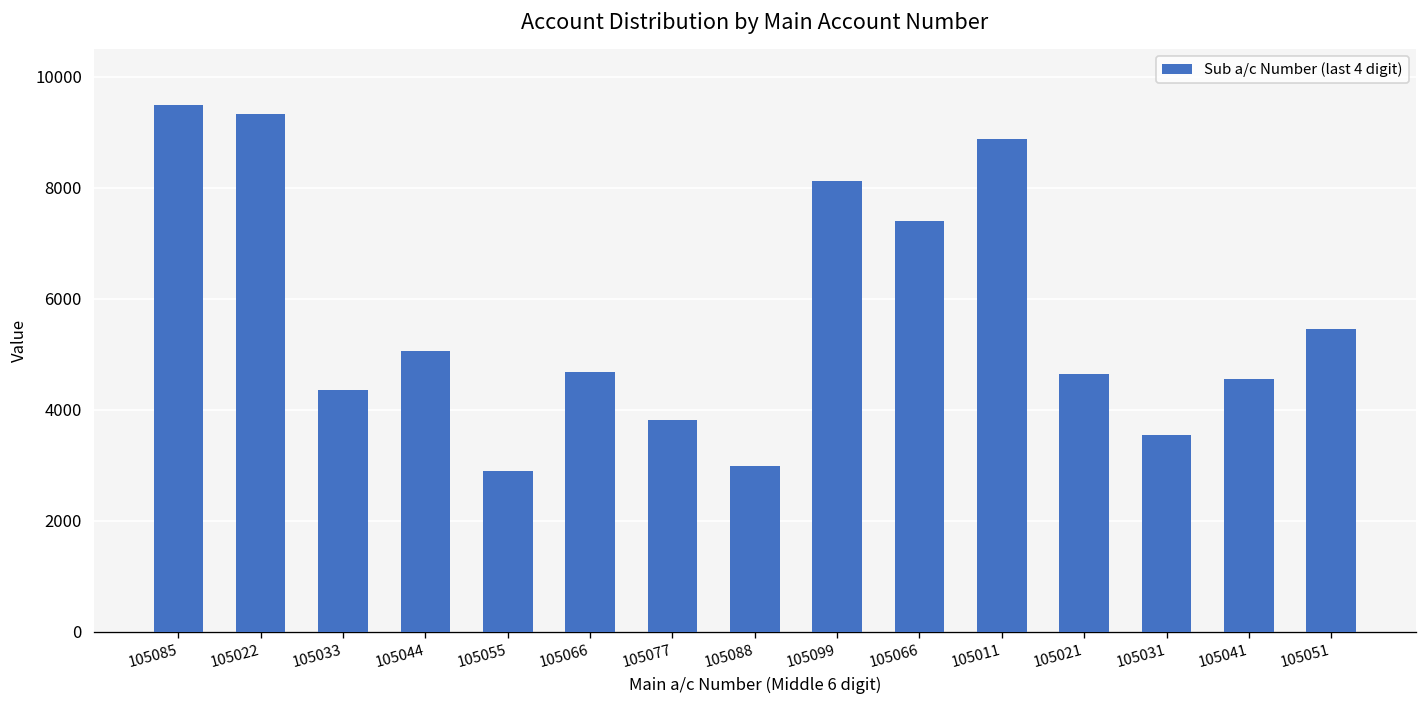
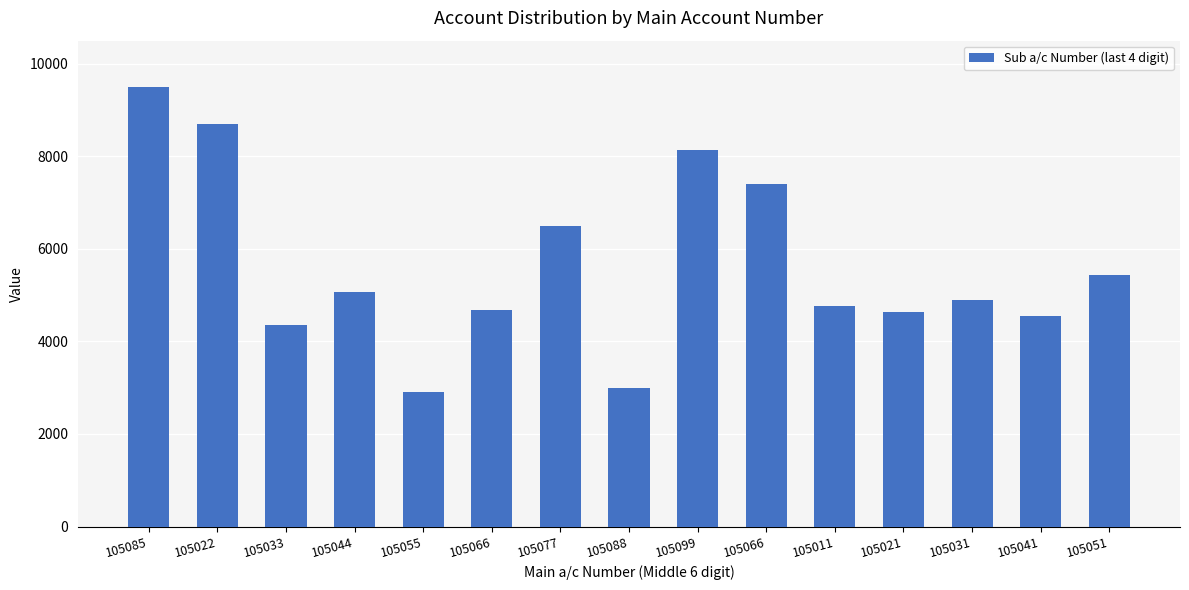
105022: 9300 -> 8700
105077: 3800 -> 6500
105011: 8900 -> 4800
105031: 3500 -> 4900
